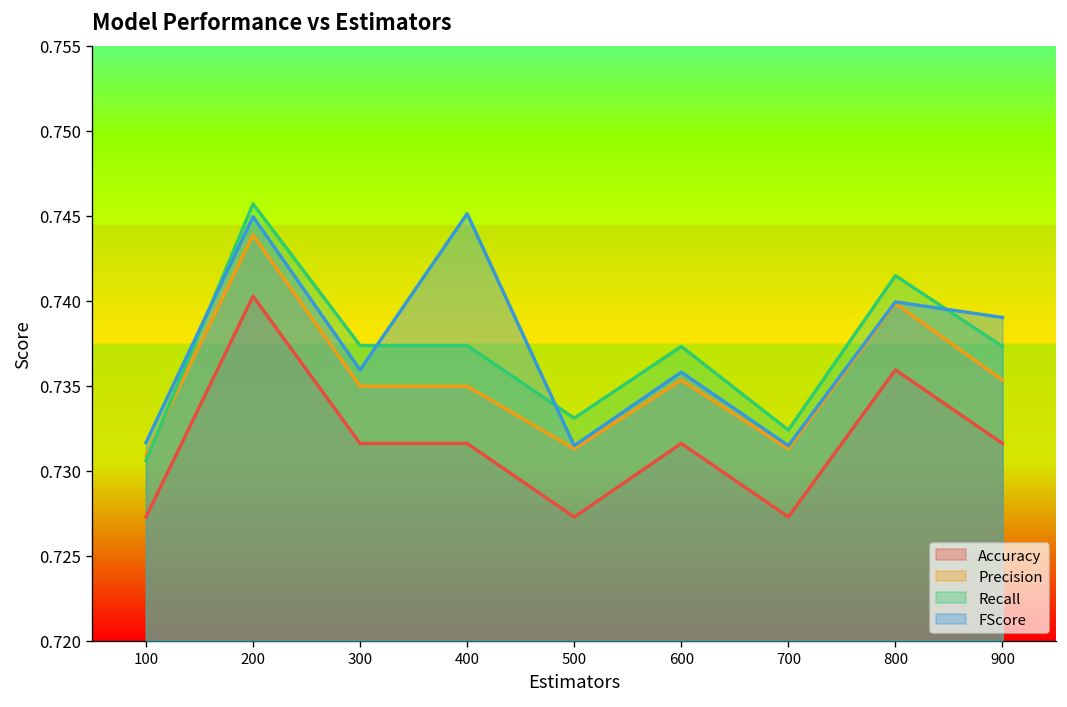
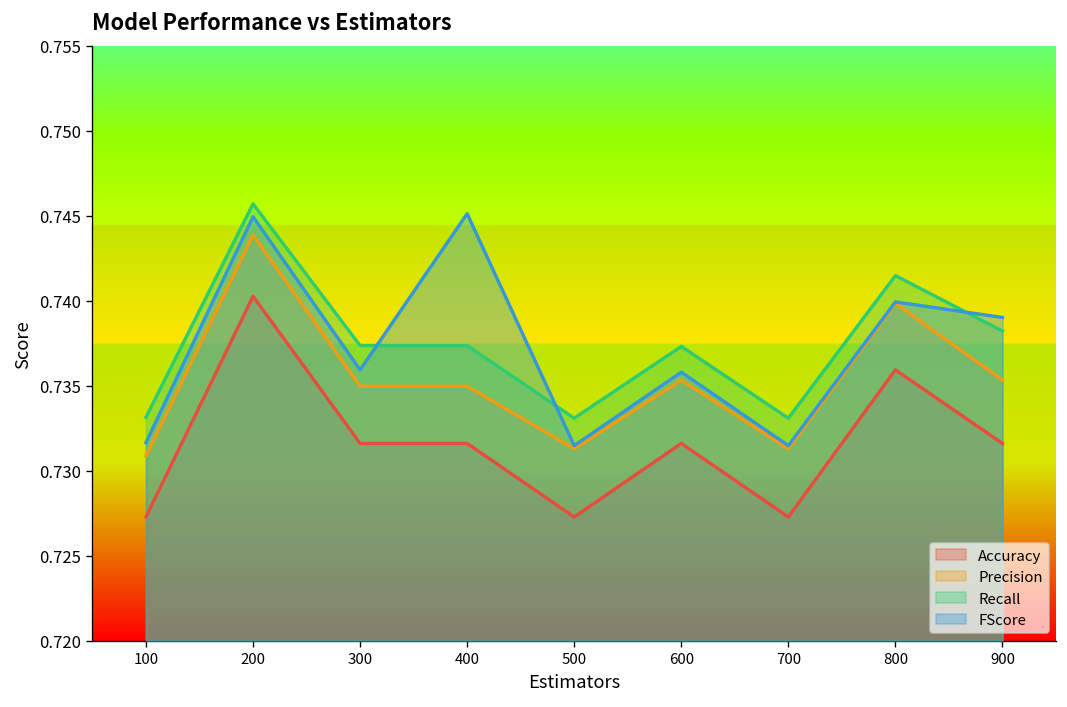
Recall, 100: 0.7306 -> 0.7331
Recall, 700: 0.7324 -> 0.7331
Recall, 900: 0.7373 -> 0.7382
